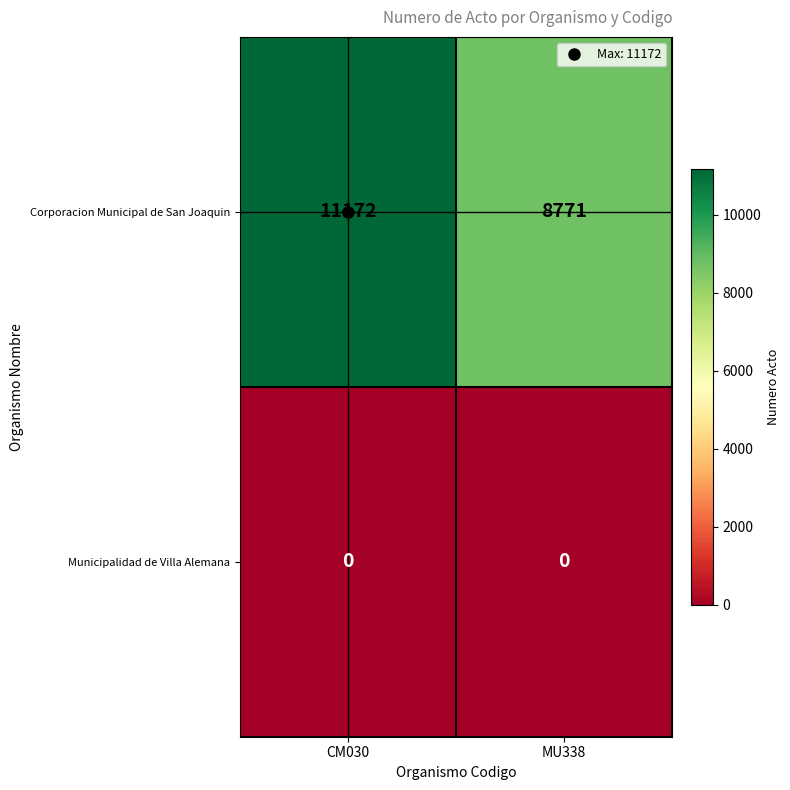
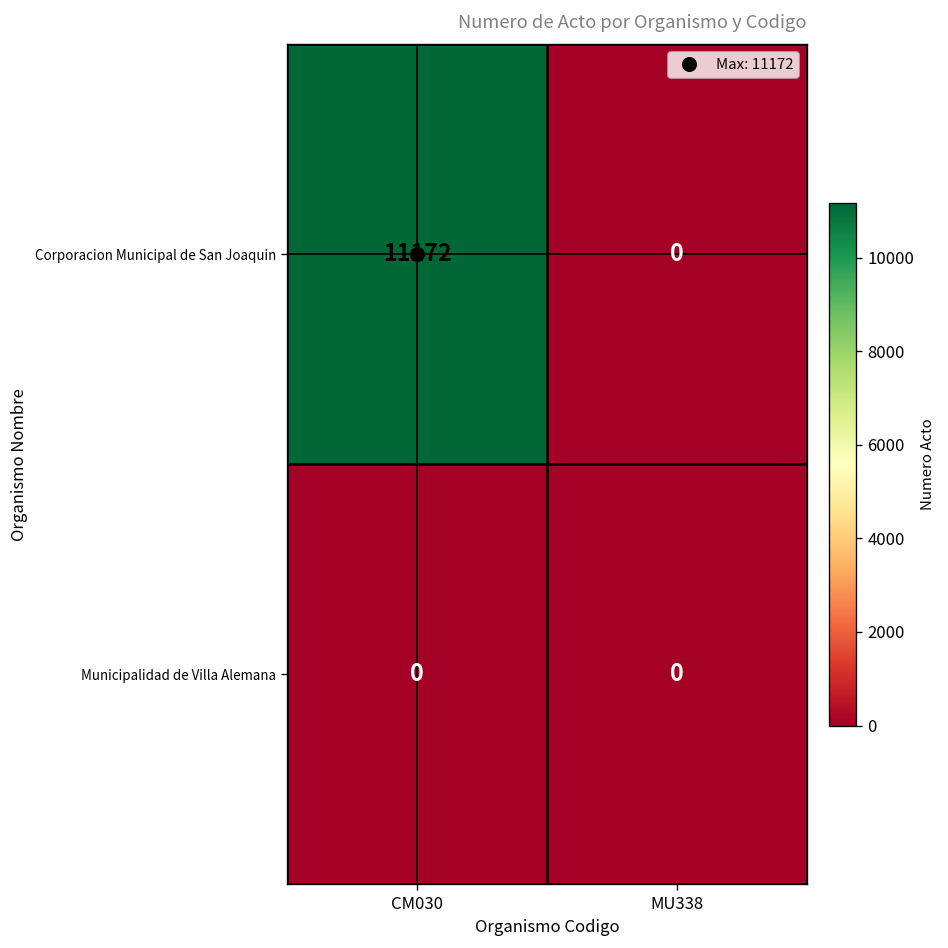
Corporacion Municipal de San Joaquin, MU338: 8771 -> 0
